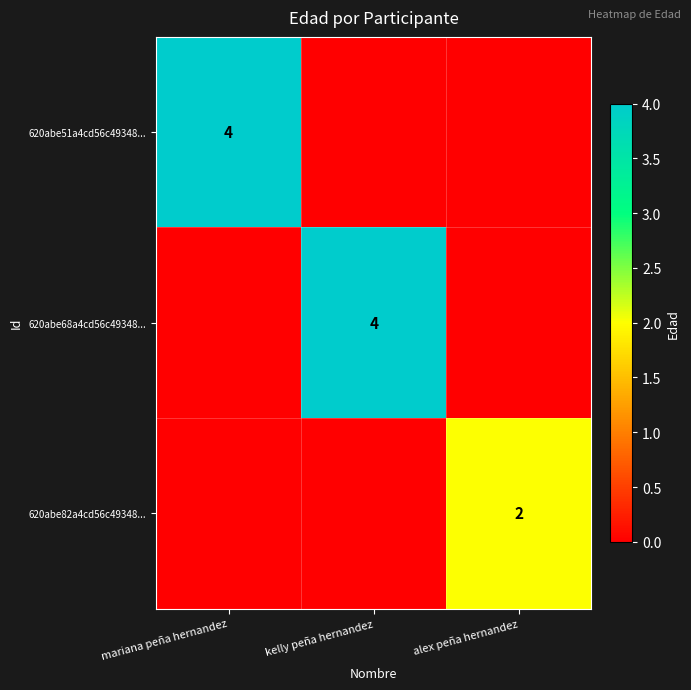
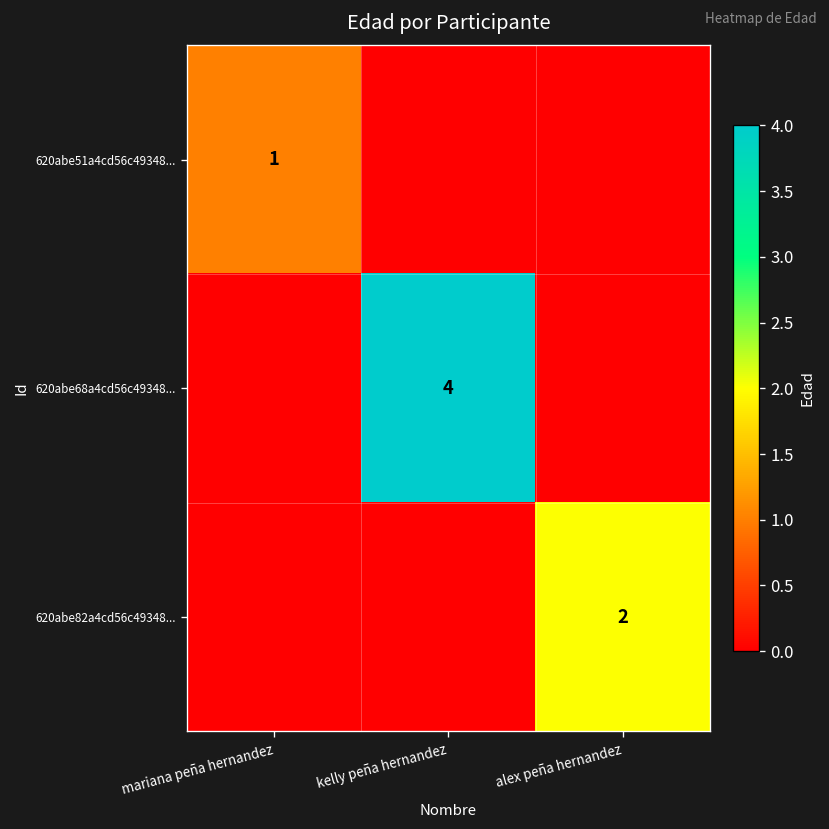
620abe51a4cd56c49348..., mariana peña hernandez: 4 -> 1
